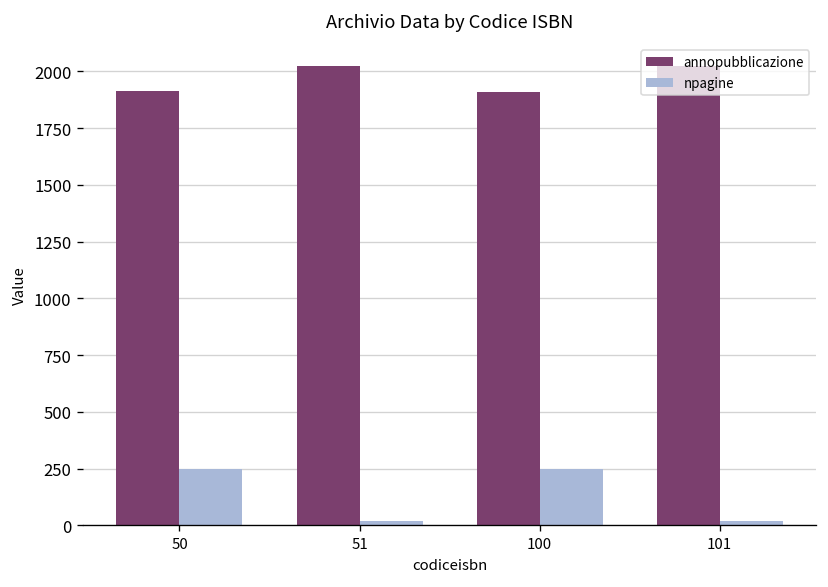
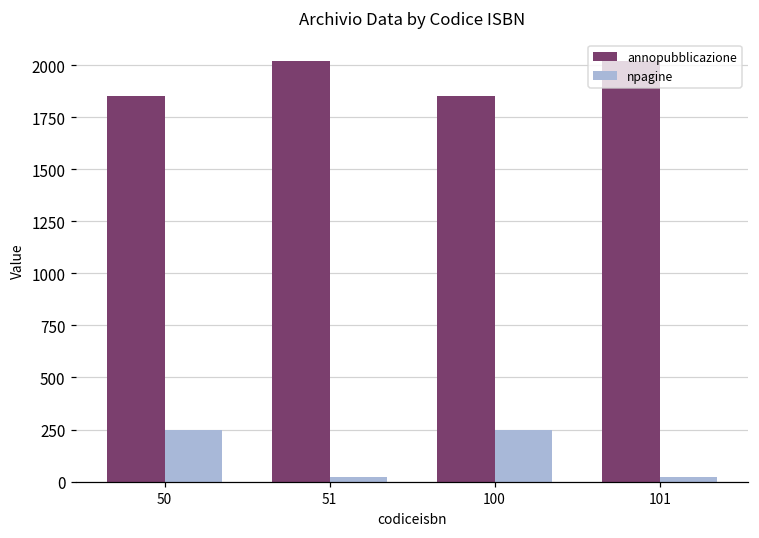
annopubblicazione, 50: 1910 -> 1850
annopubblicazione, 100: 1910 -> 1850
